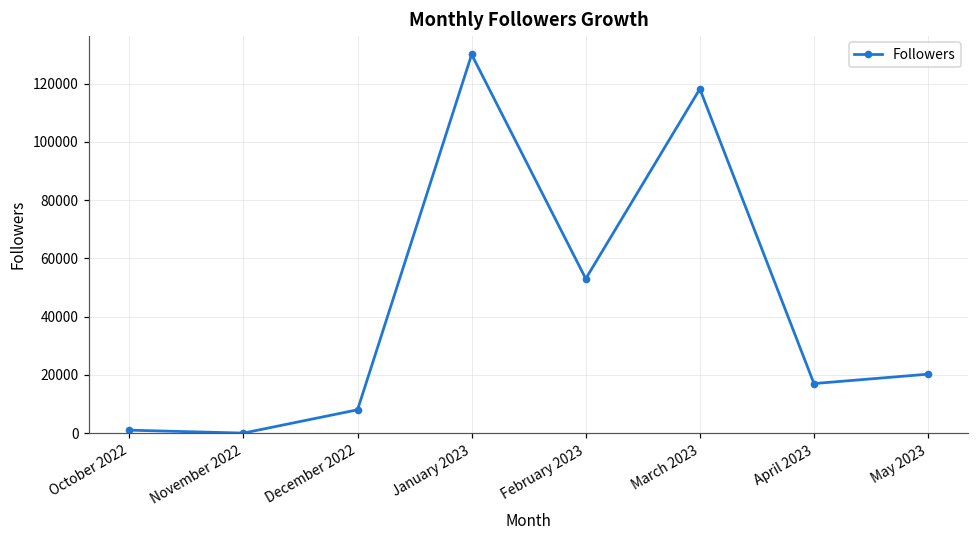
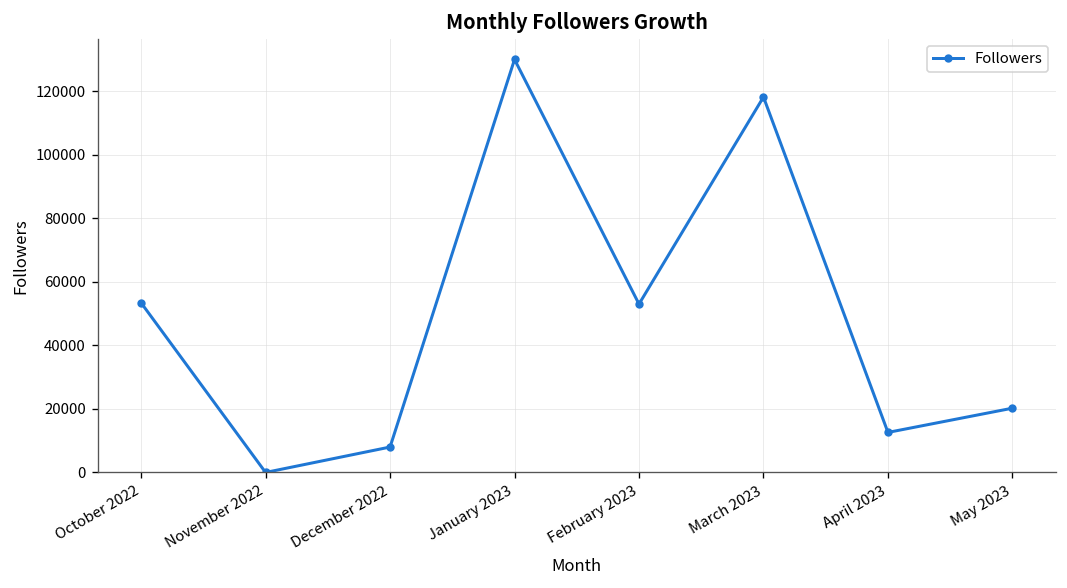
October 2022: 1000 -> 53000
April 2023: 17000 -> 13000
